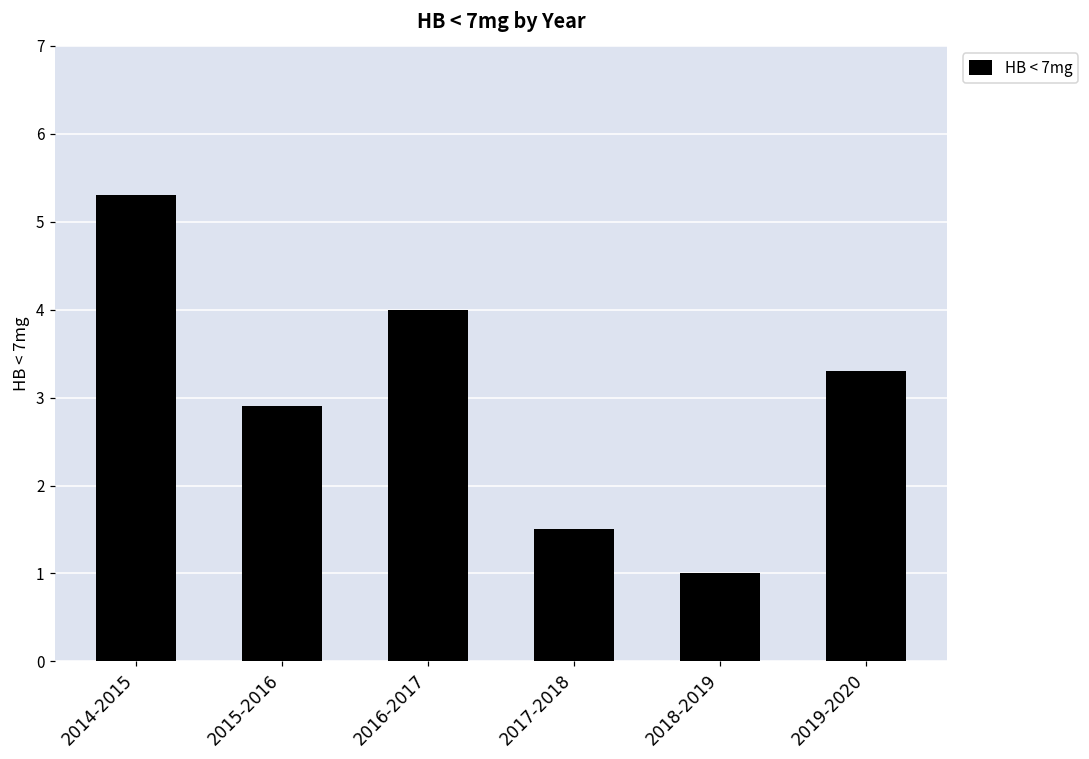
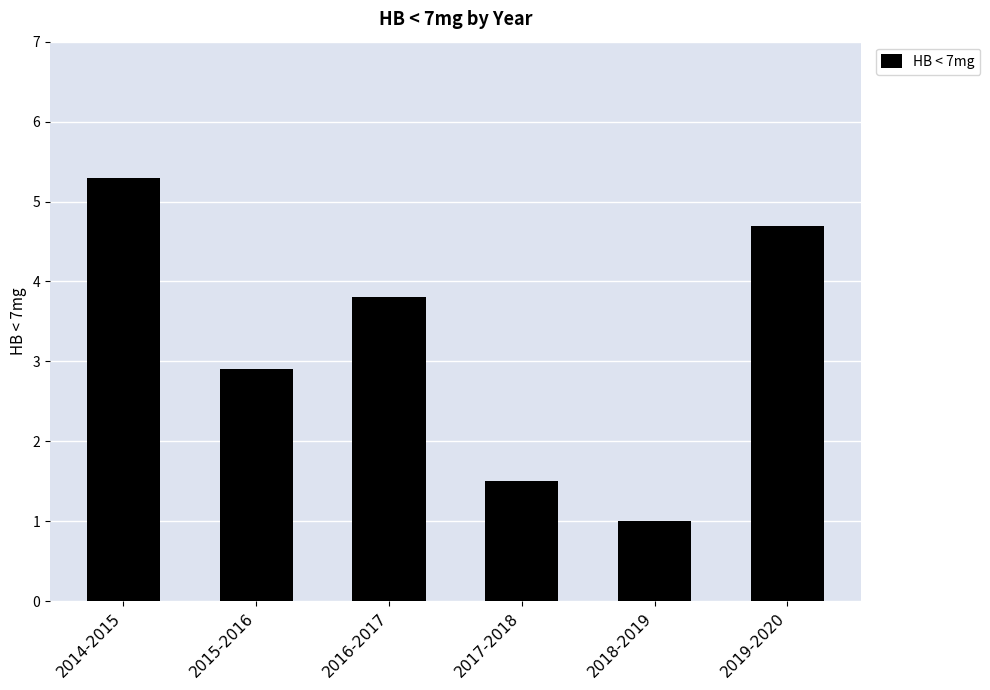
2016-2017: 4.0 -> 3.8
2019-2020: 3.3 -> 4.7
